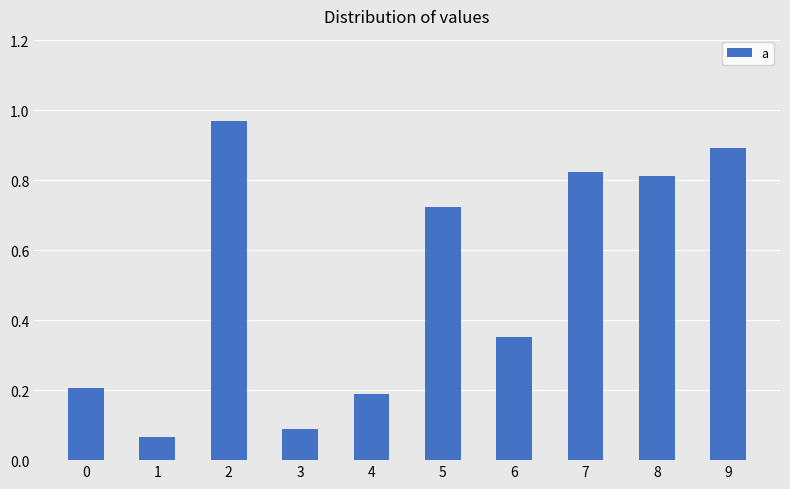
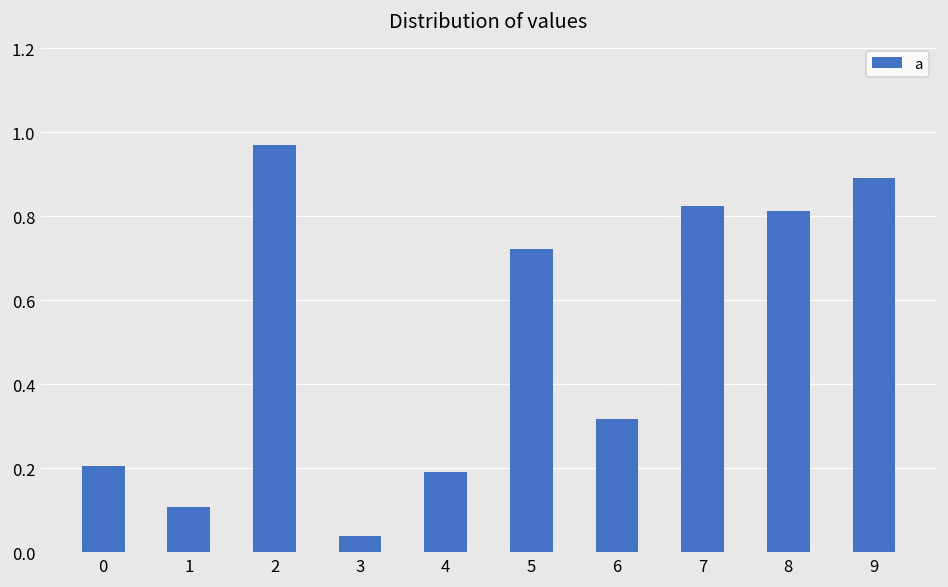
1: 0.07 -> 0.11
3: 0.09 -> 0.04
6: 0.35 -> 0.32
